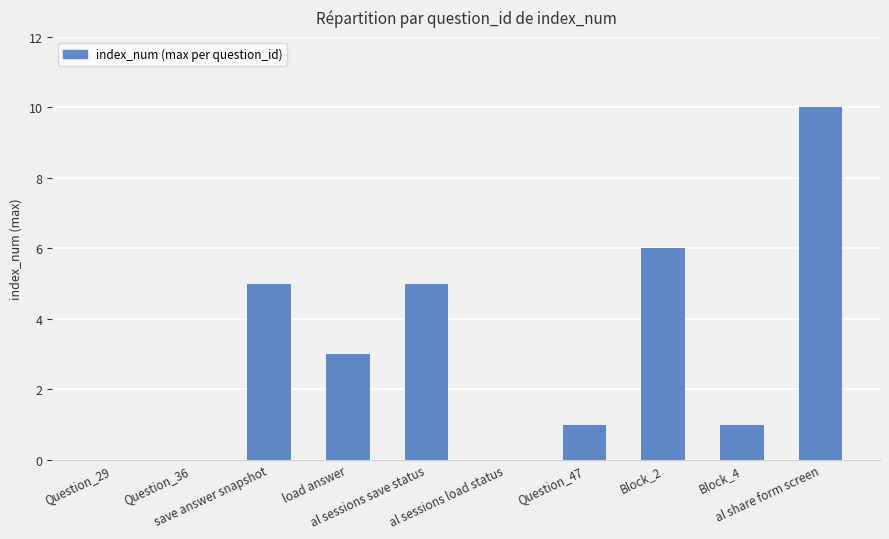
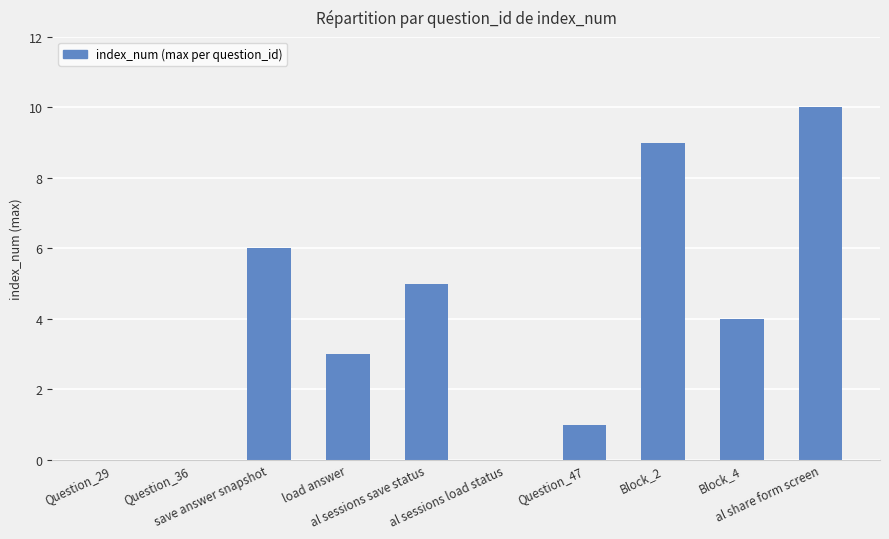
save answer snapshot: 5 -> 6
Block_2: 6 -> 9
Block_4: 1 -> 4
